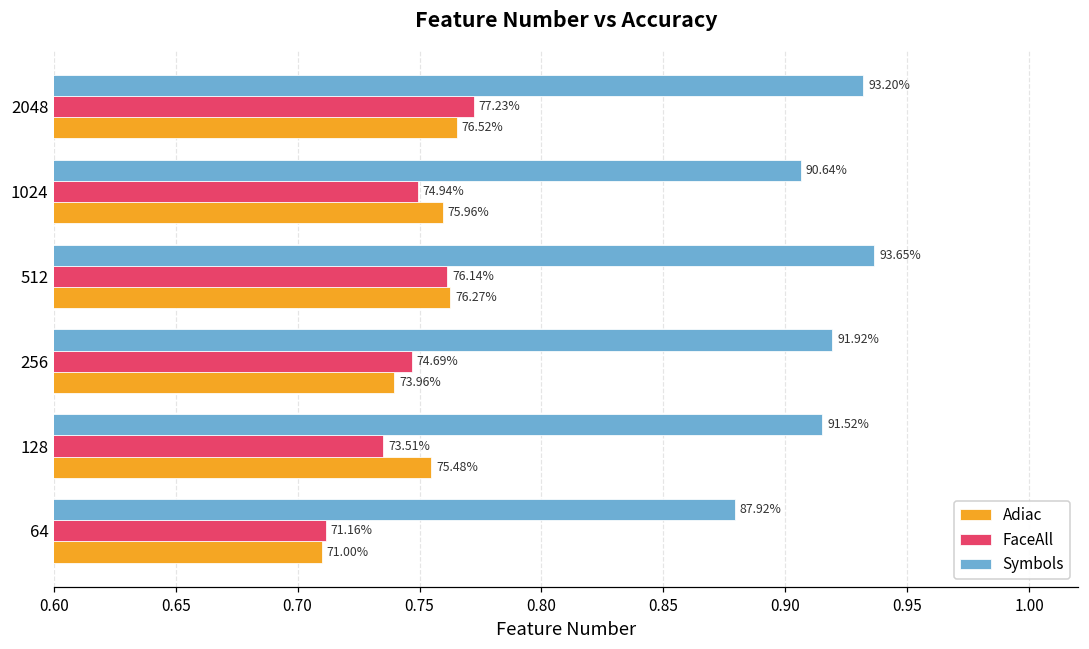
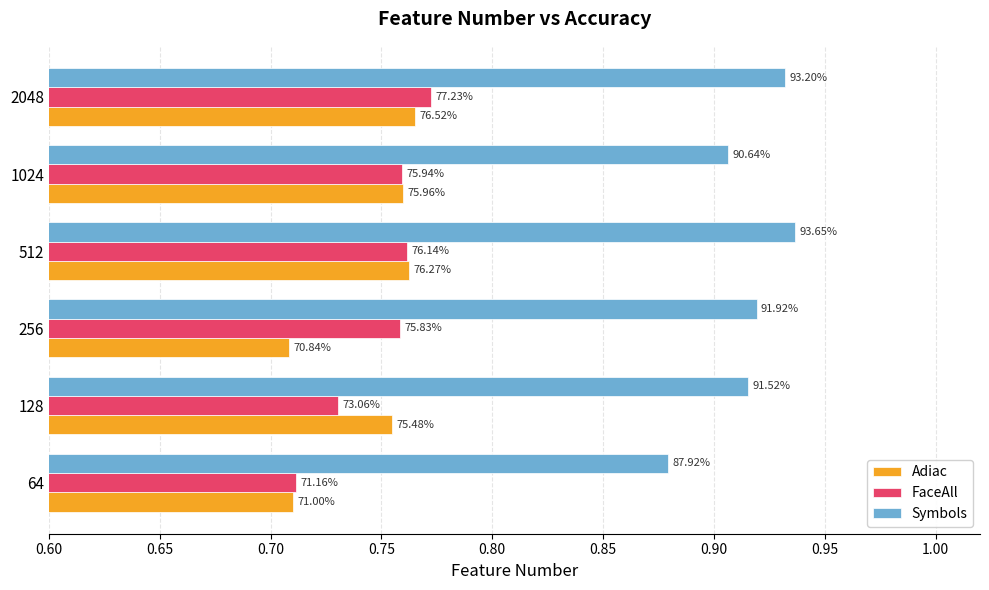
FaceAll, 1024: 74.94% -> 75.94%
FaceAll, 256: 74.69% -> 75.83%
Adiac, 256: 73.96% -> 70.84%
FaceAll, 128: 73.51% -> 73.06%
